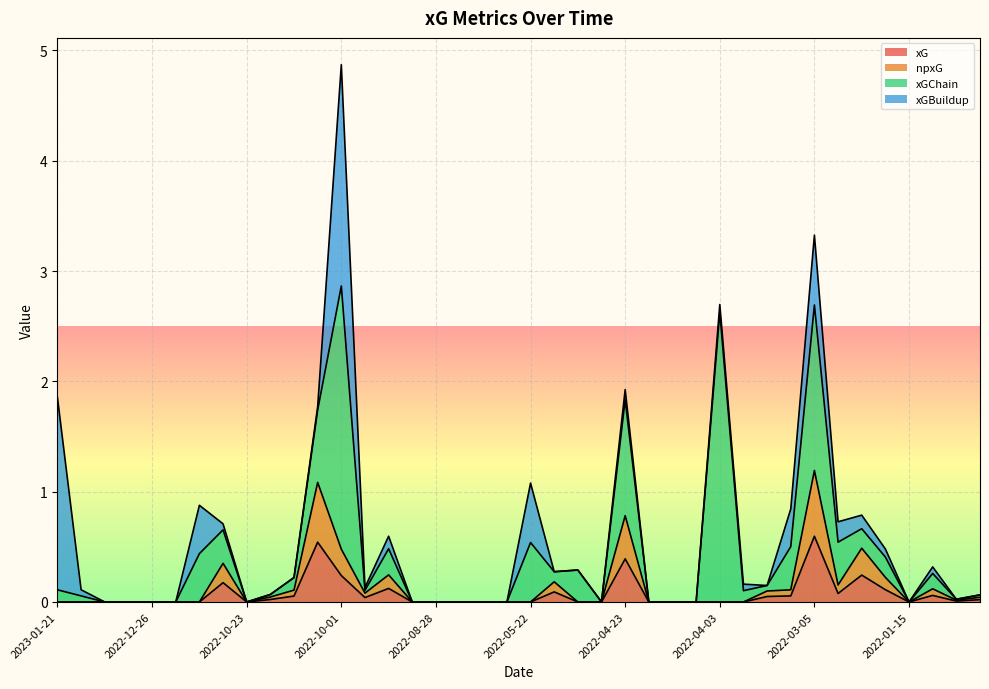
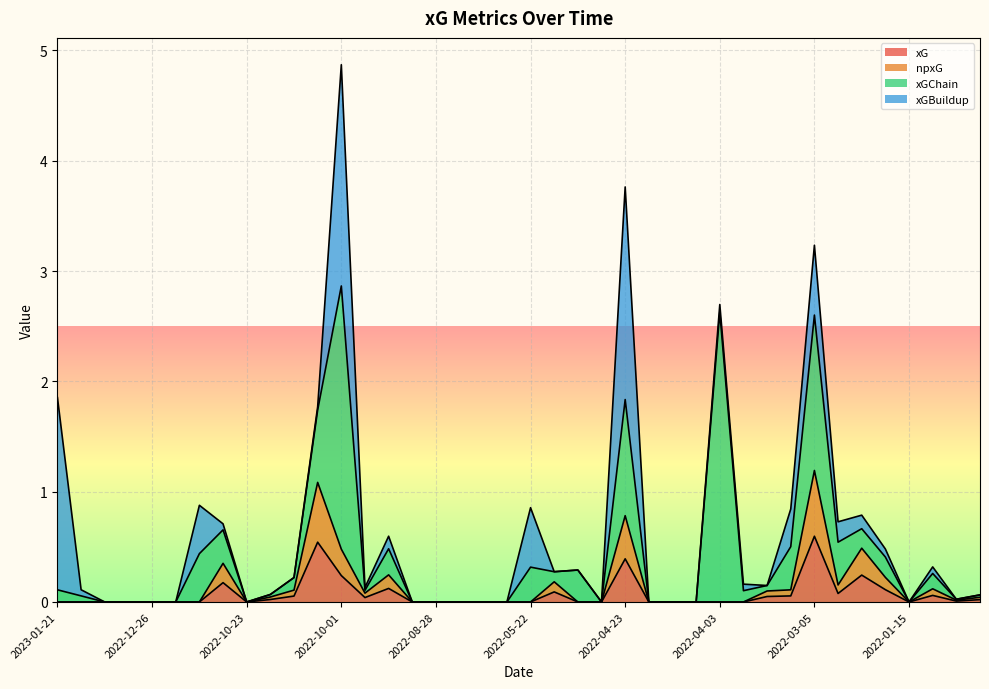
xGChain, 2022-05-22: 0.54 -> 0.32
xGBuildup, 2022-04-23: 0.09 -> 1.93
xGChain, 2022-03-05: 1.50 -> 1.41
